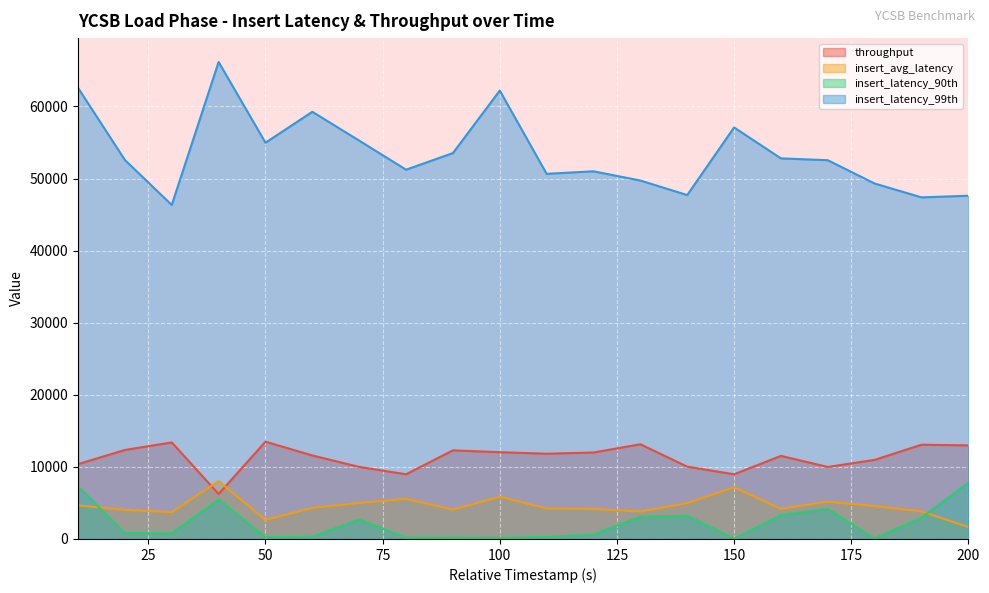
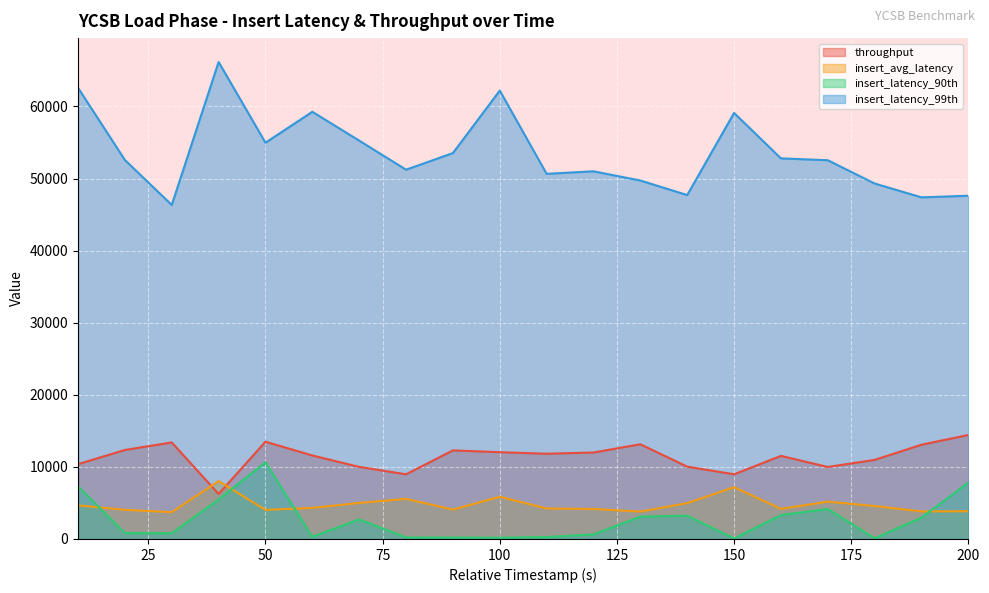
insert_avg_latency, 50: 3000 -> 4000
insert_latency_90th, 50: 0 -> 11000
insert_latency_99th, 150: 57000 -> 59000
throughput, 200: 13000 -> 14000
insert_avg_latency, 200: 2000 -> 4000
